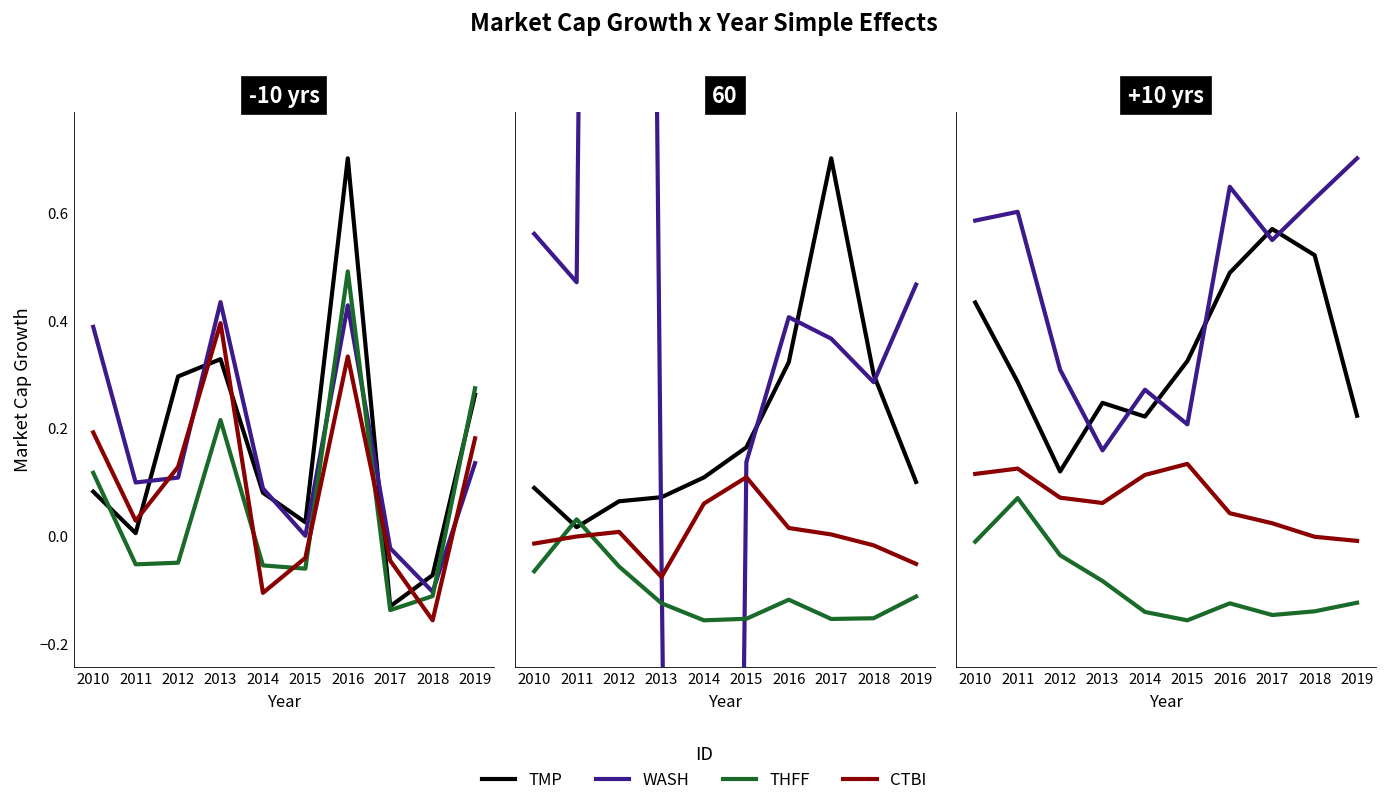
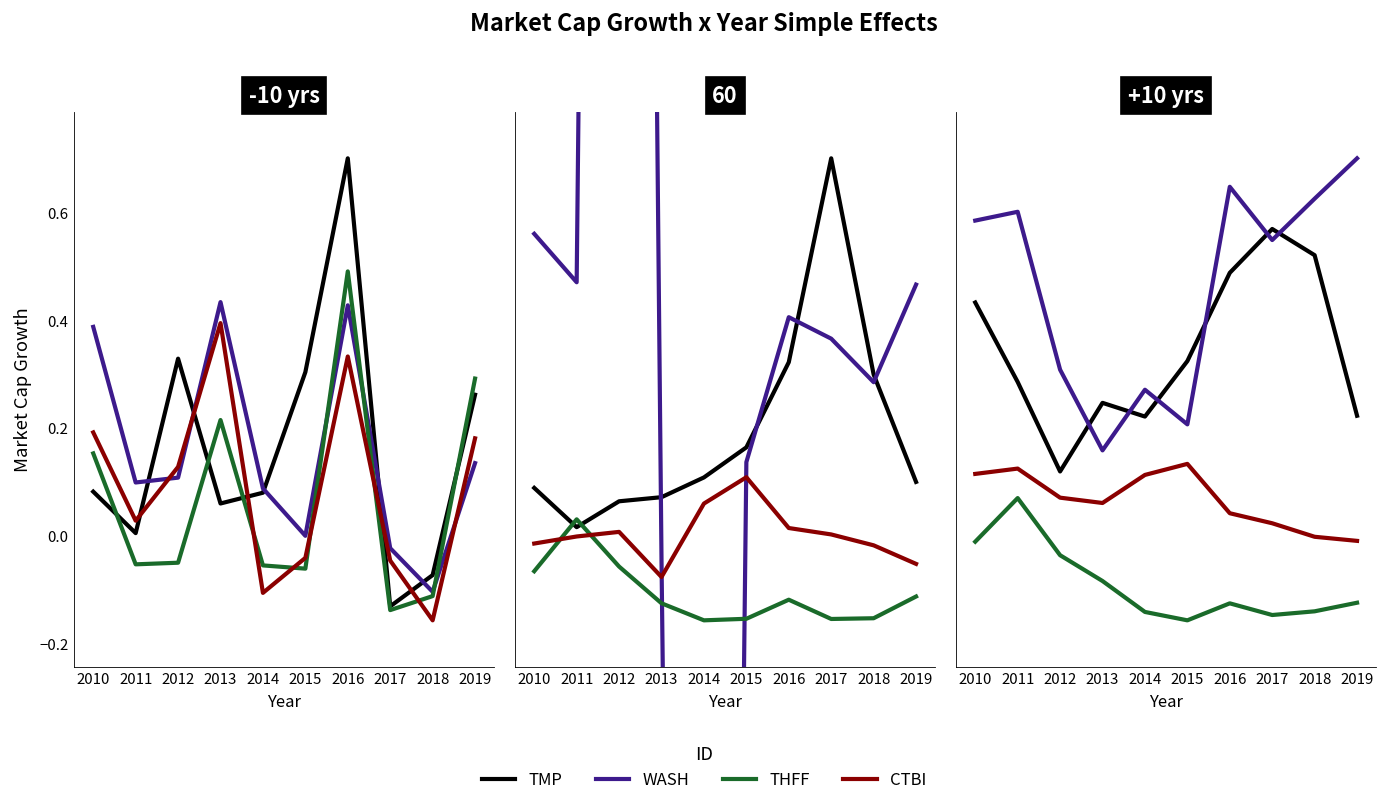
-10 yrs, THFF, 2010: 0.12 -> 0.15
-10 yrs, TMP, 2012: 0.30 -> 0.33
-10 yrs, TMP, 2013: 0.33 -> 0.06
-10 yrs, TMP, 2015: 0.03 -> 0.30
-10 yrs, THFF, 2019: 0.27 -> 0.29
